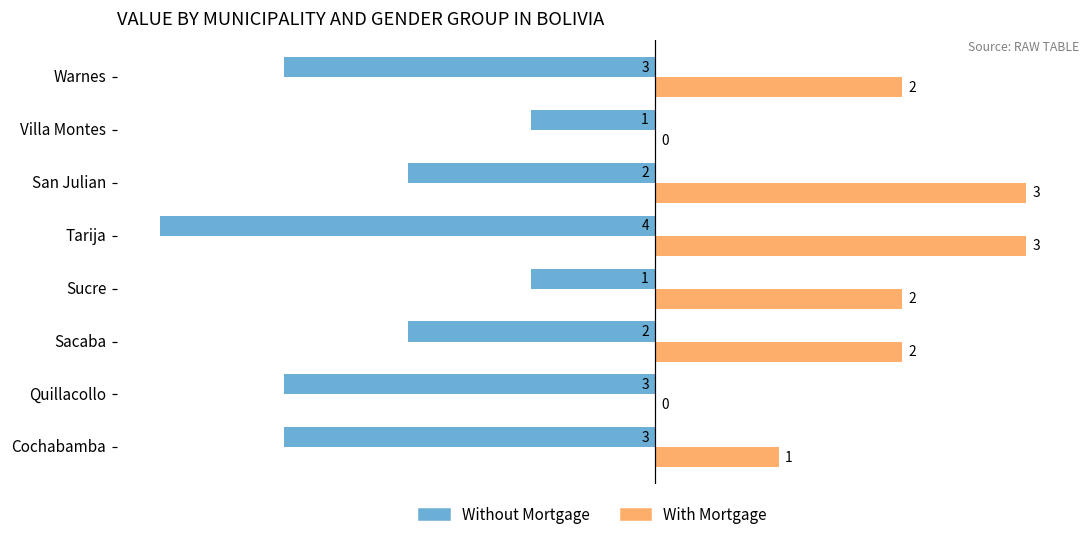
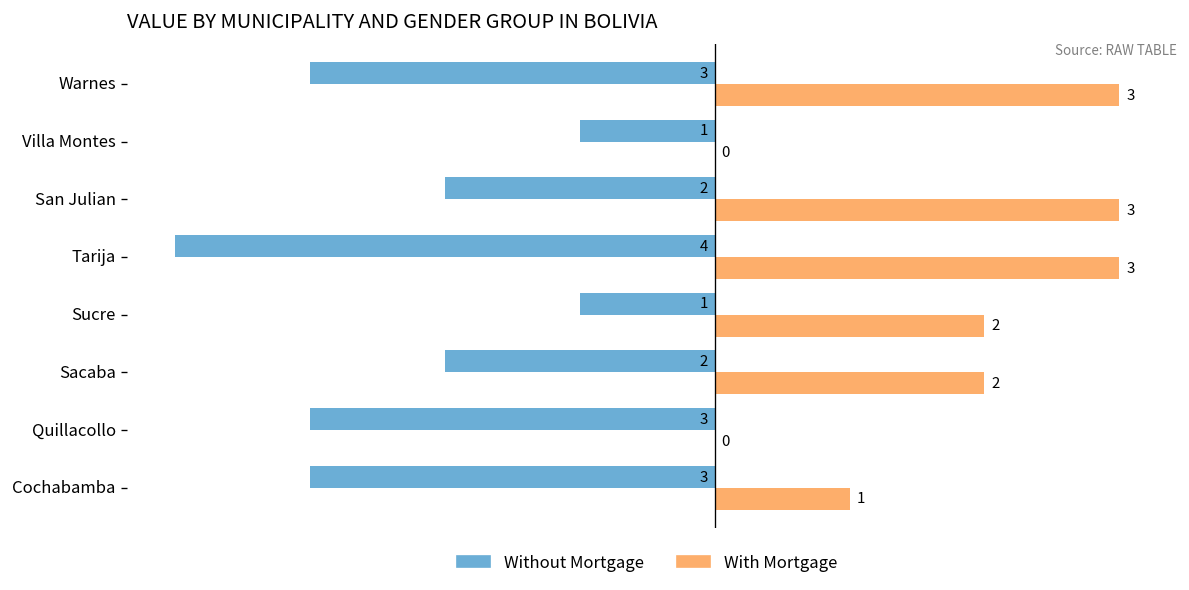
With Mortgage, Warnes: 2 -> 3
